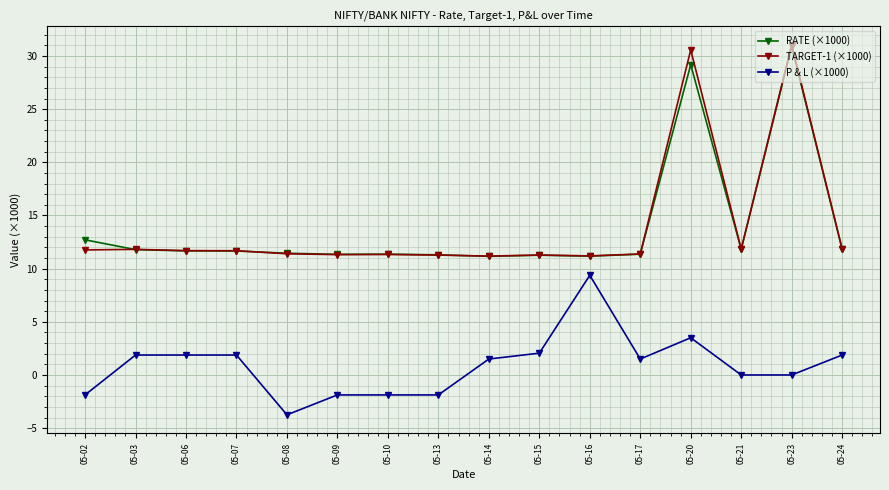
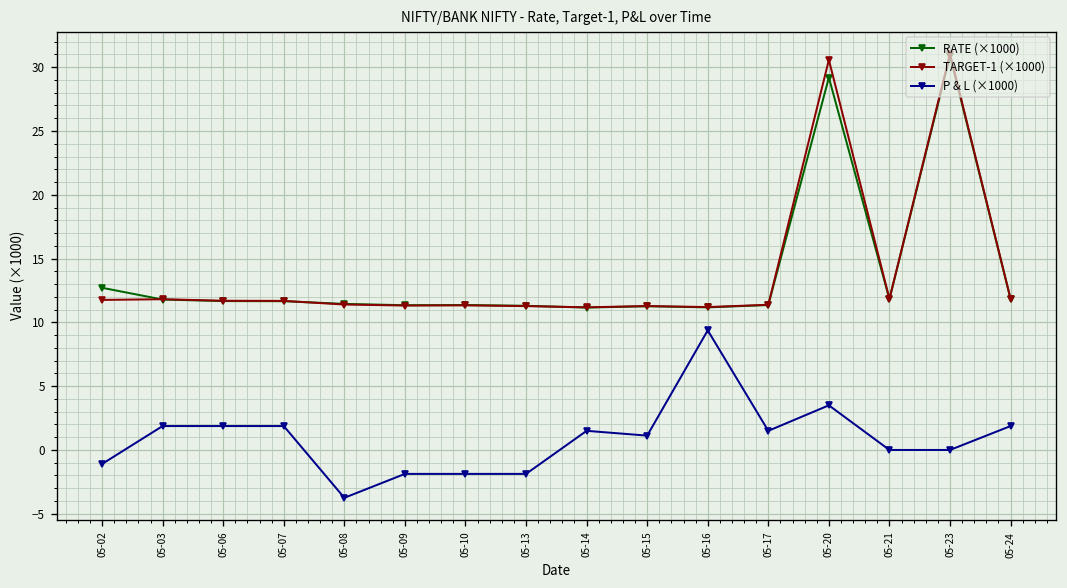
P & L (×1000), 05-02: -1.9 -> -1.1
P & L (×1000), 05-15: 2.1 -> 1.1
